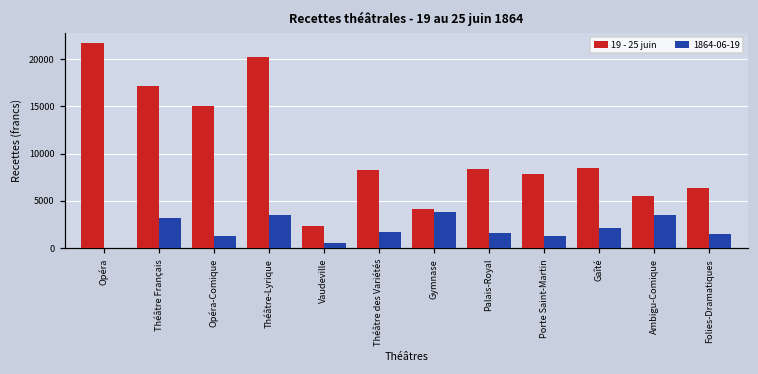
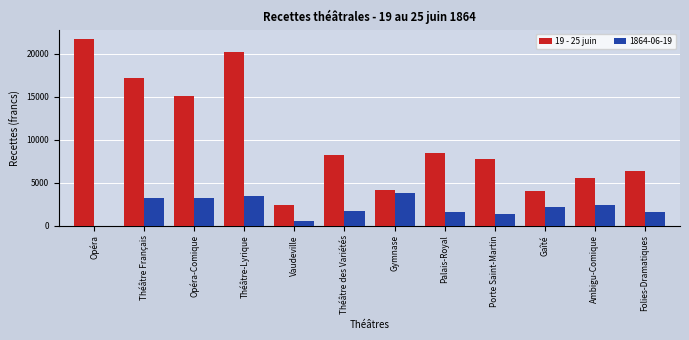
1864-06-19, Opéra-Comique: 1000 -> 3000
19 - 25 juin, Gaîté: 9000 -> 4000
1864-06-19, Ambigu-Comique: 4000 -> 2000
